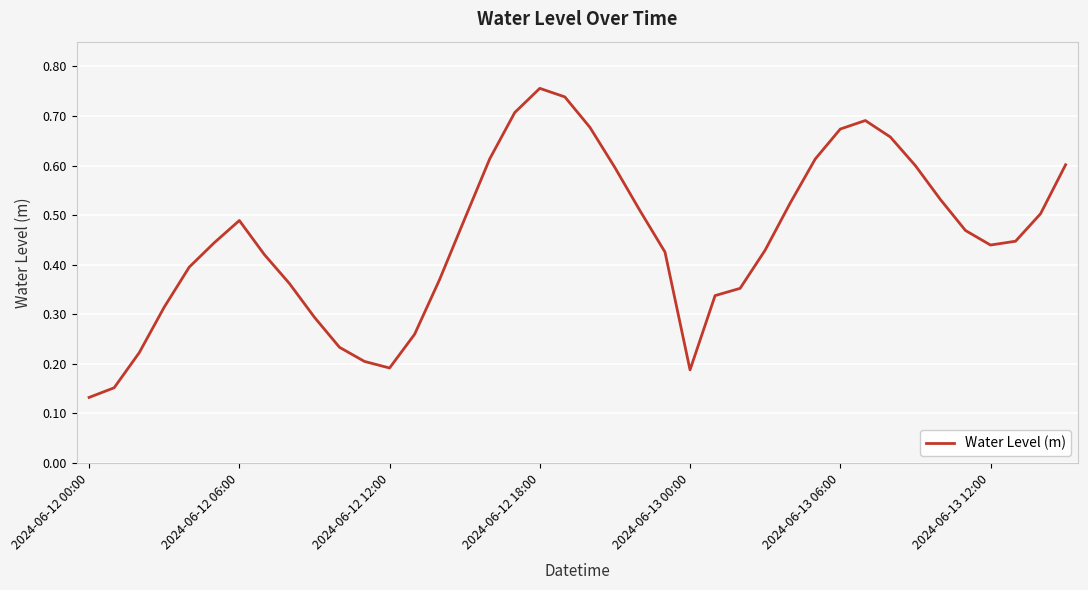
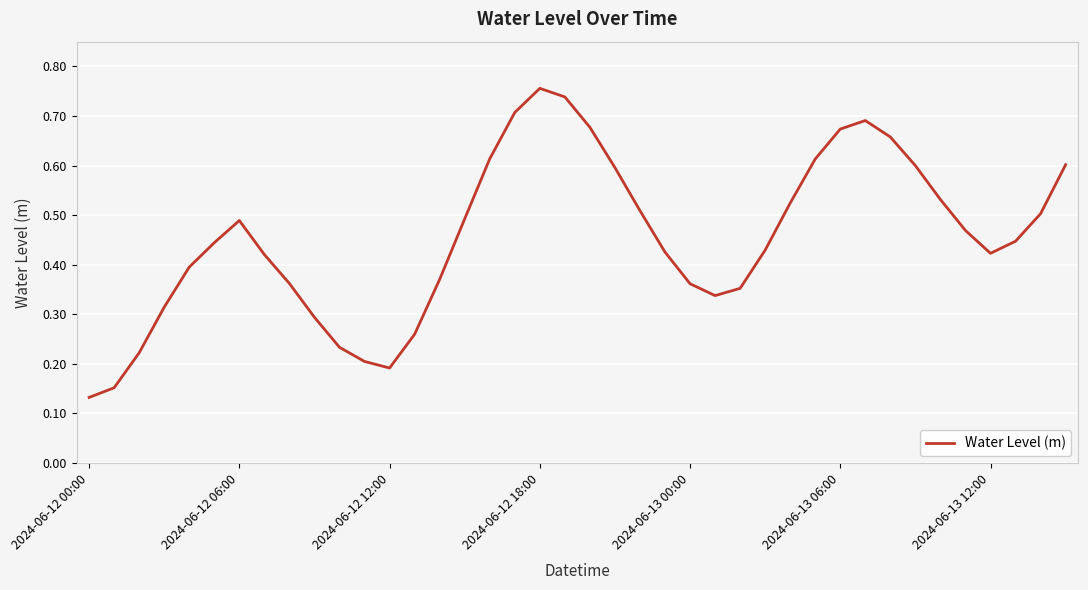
2024-06-13 00:00: 0.19 -> 0.36
2024-06-13 12:00: 0.44 -> 0.42
